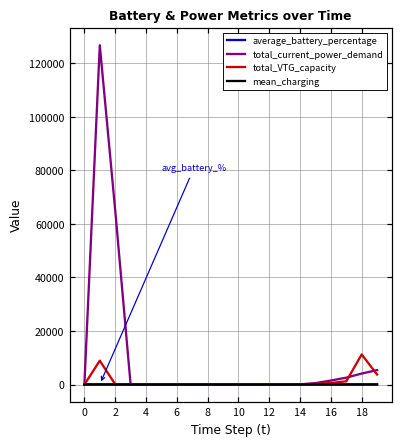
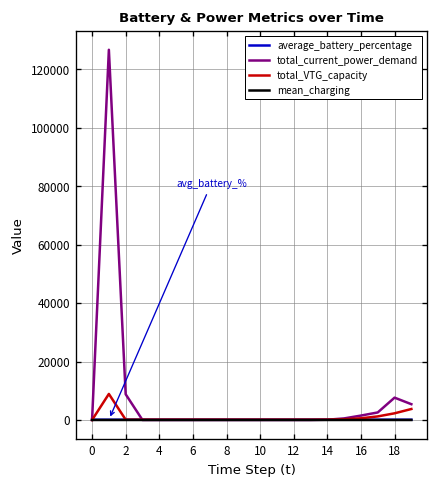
total_current_power_demand, 2: 65000 -> 9000
total_current_power_demand, 18: 4000 -> 8000
total_VTG_capacity, 18: 11000 -> 2000
